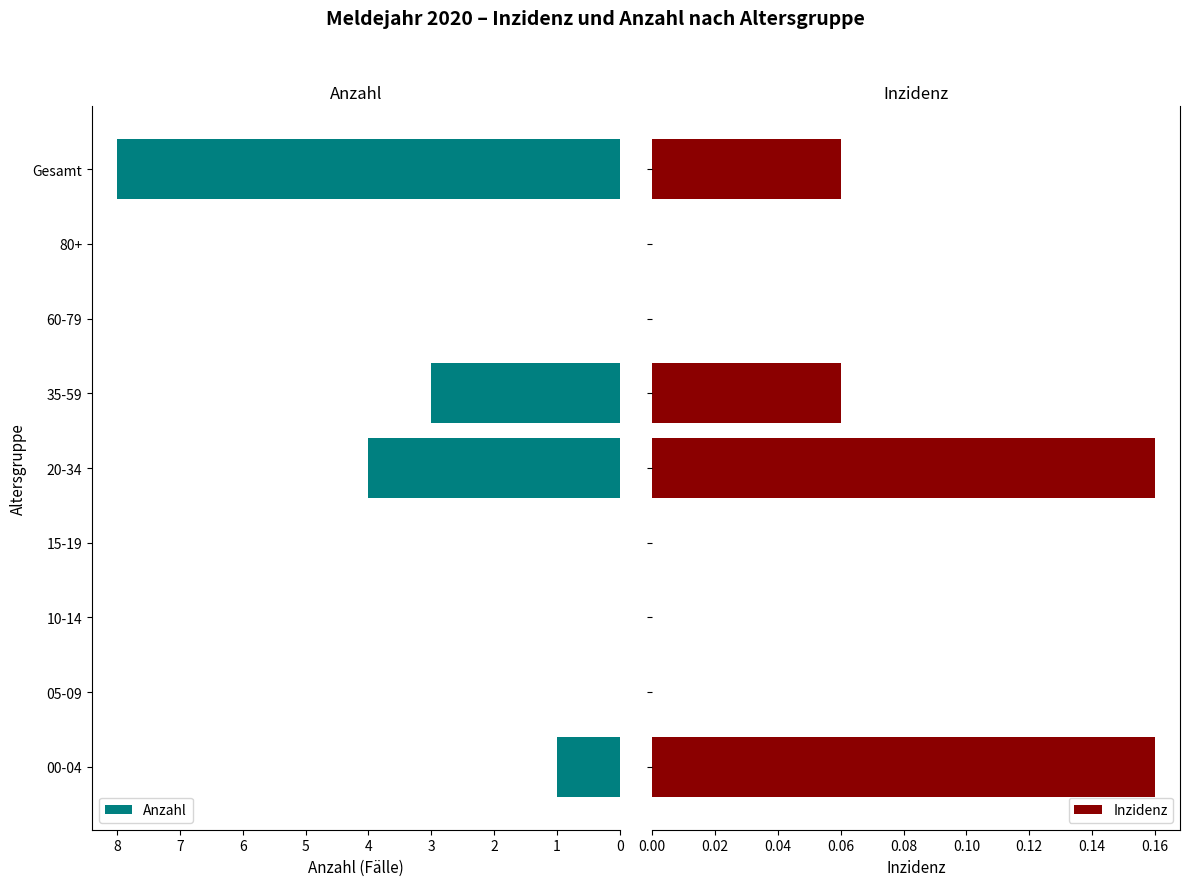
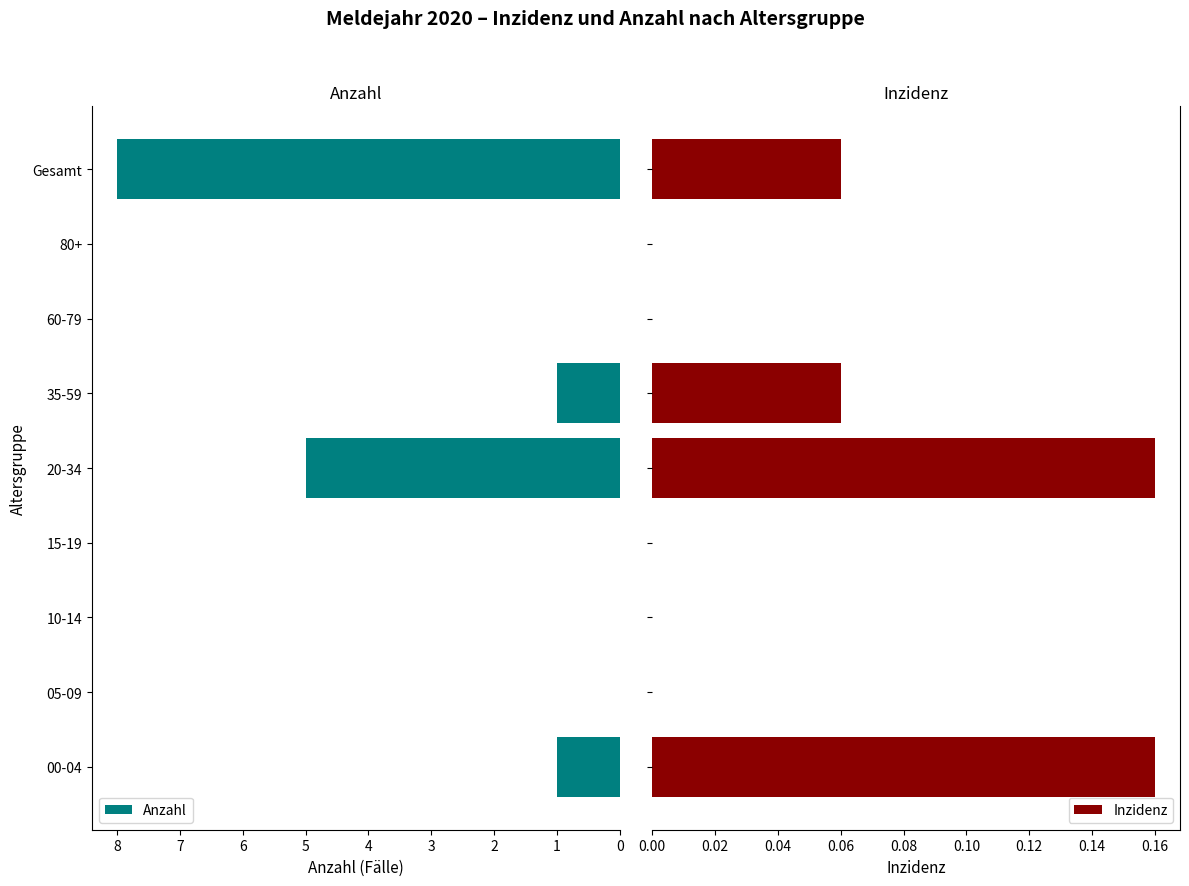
Anzahl, 35-59: 3 -> 1
Anzahl, 20-34: 4 -> 5
